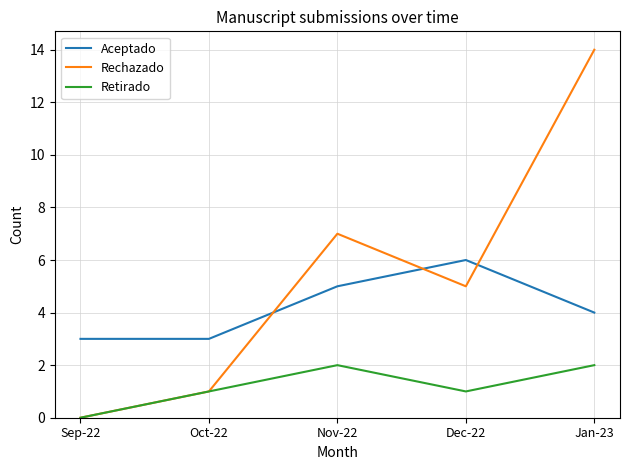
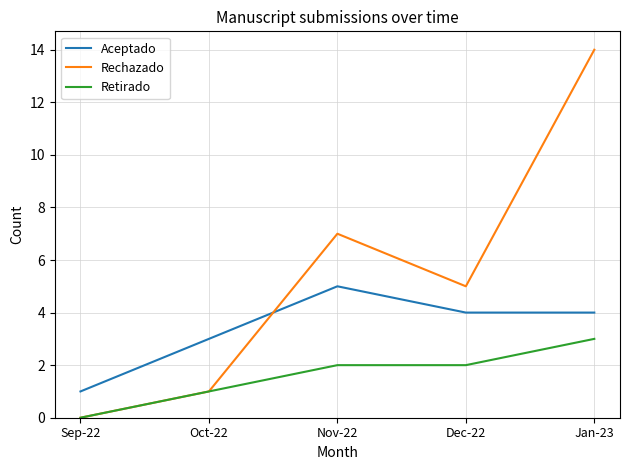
Aceptado, Sep-22: 3 -> 1
Aceptado, Dec-22: 6 -> 4
Retirado, Dec-22: 1 -> 2
Retirado, Jan-23: 2 -> 3
